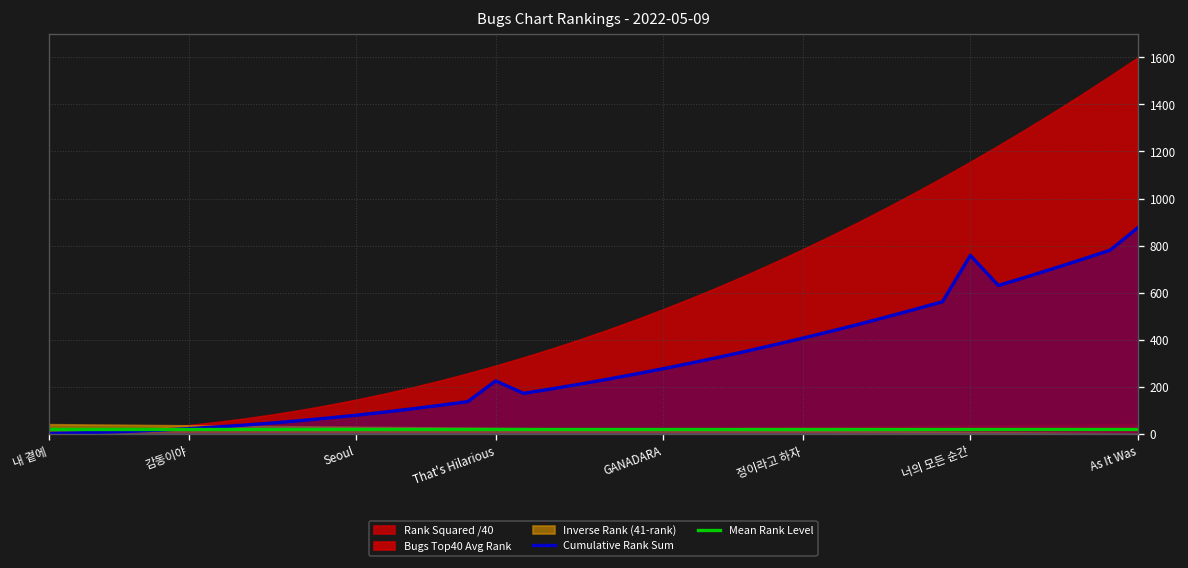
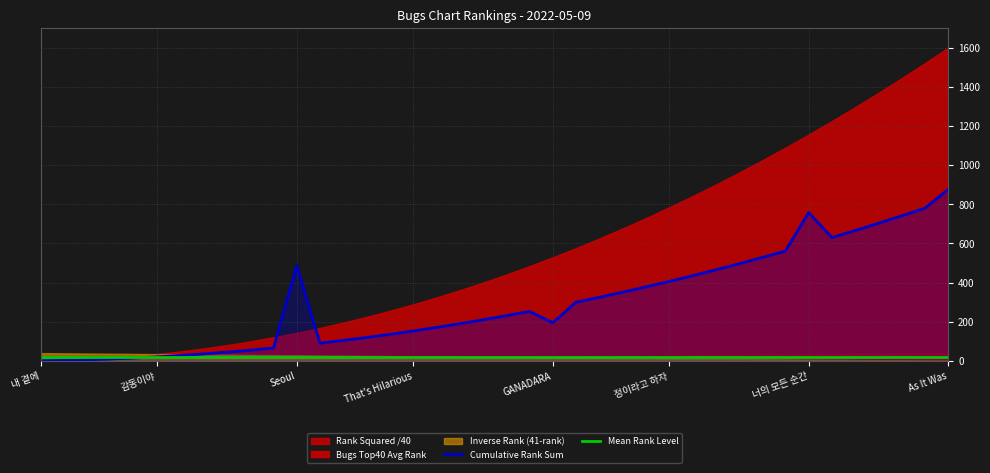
Cumulative Rank Sum, Seoul: 80 -> 490
Cumulative Rank Sum, That's Hilarious: 220 -> 150
Cumulative Rank Sum, GANADARA: 280 -> 200
